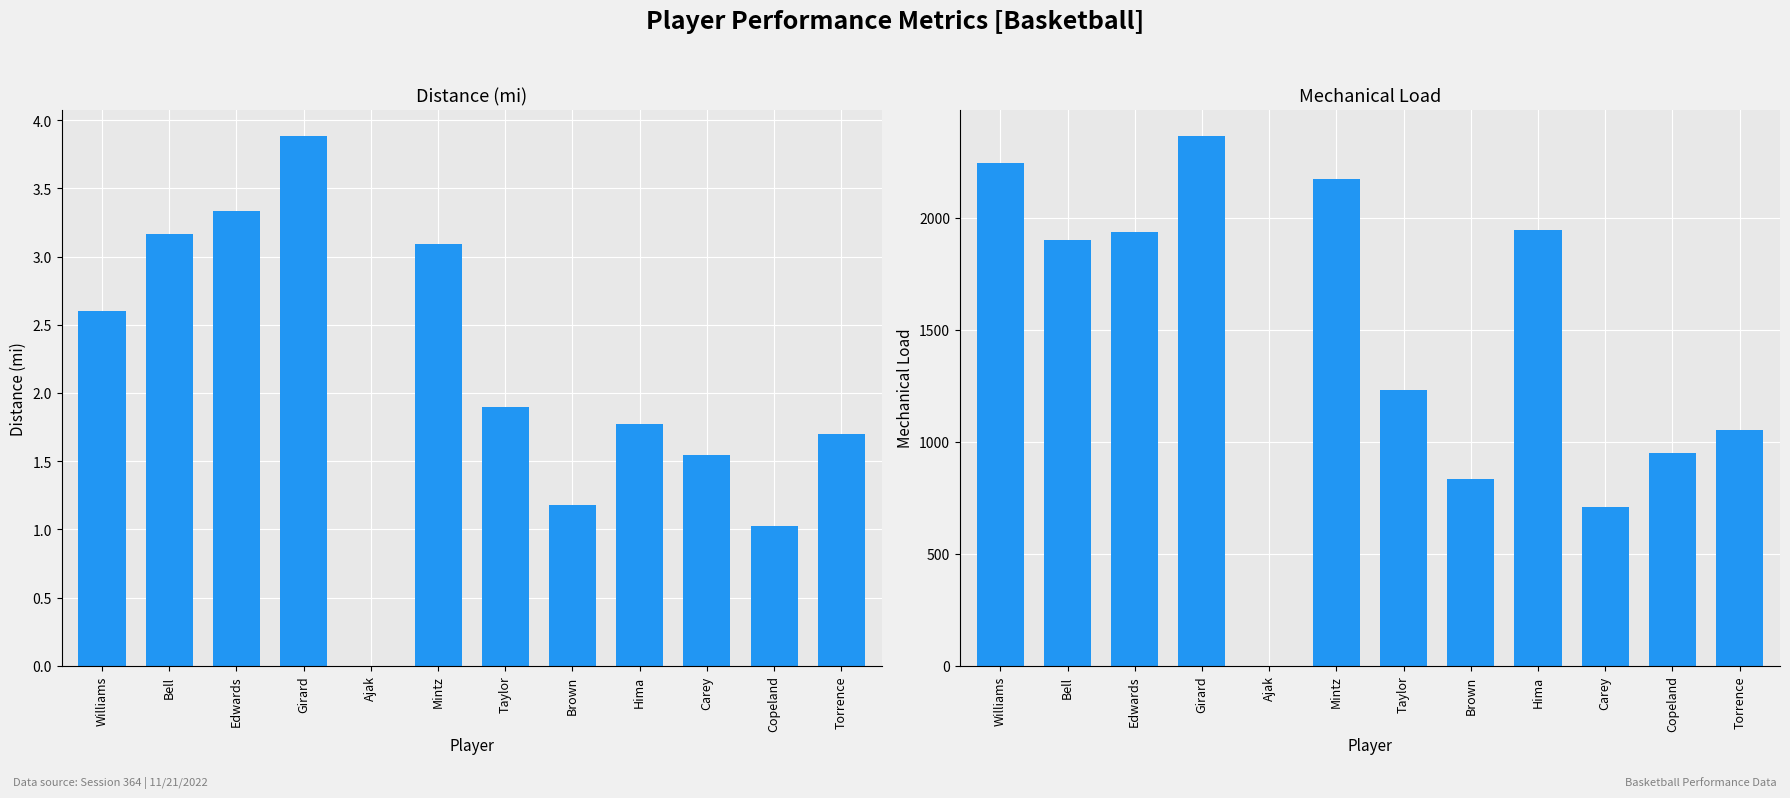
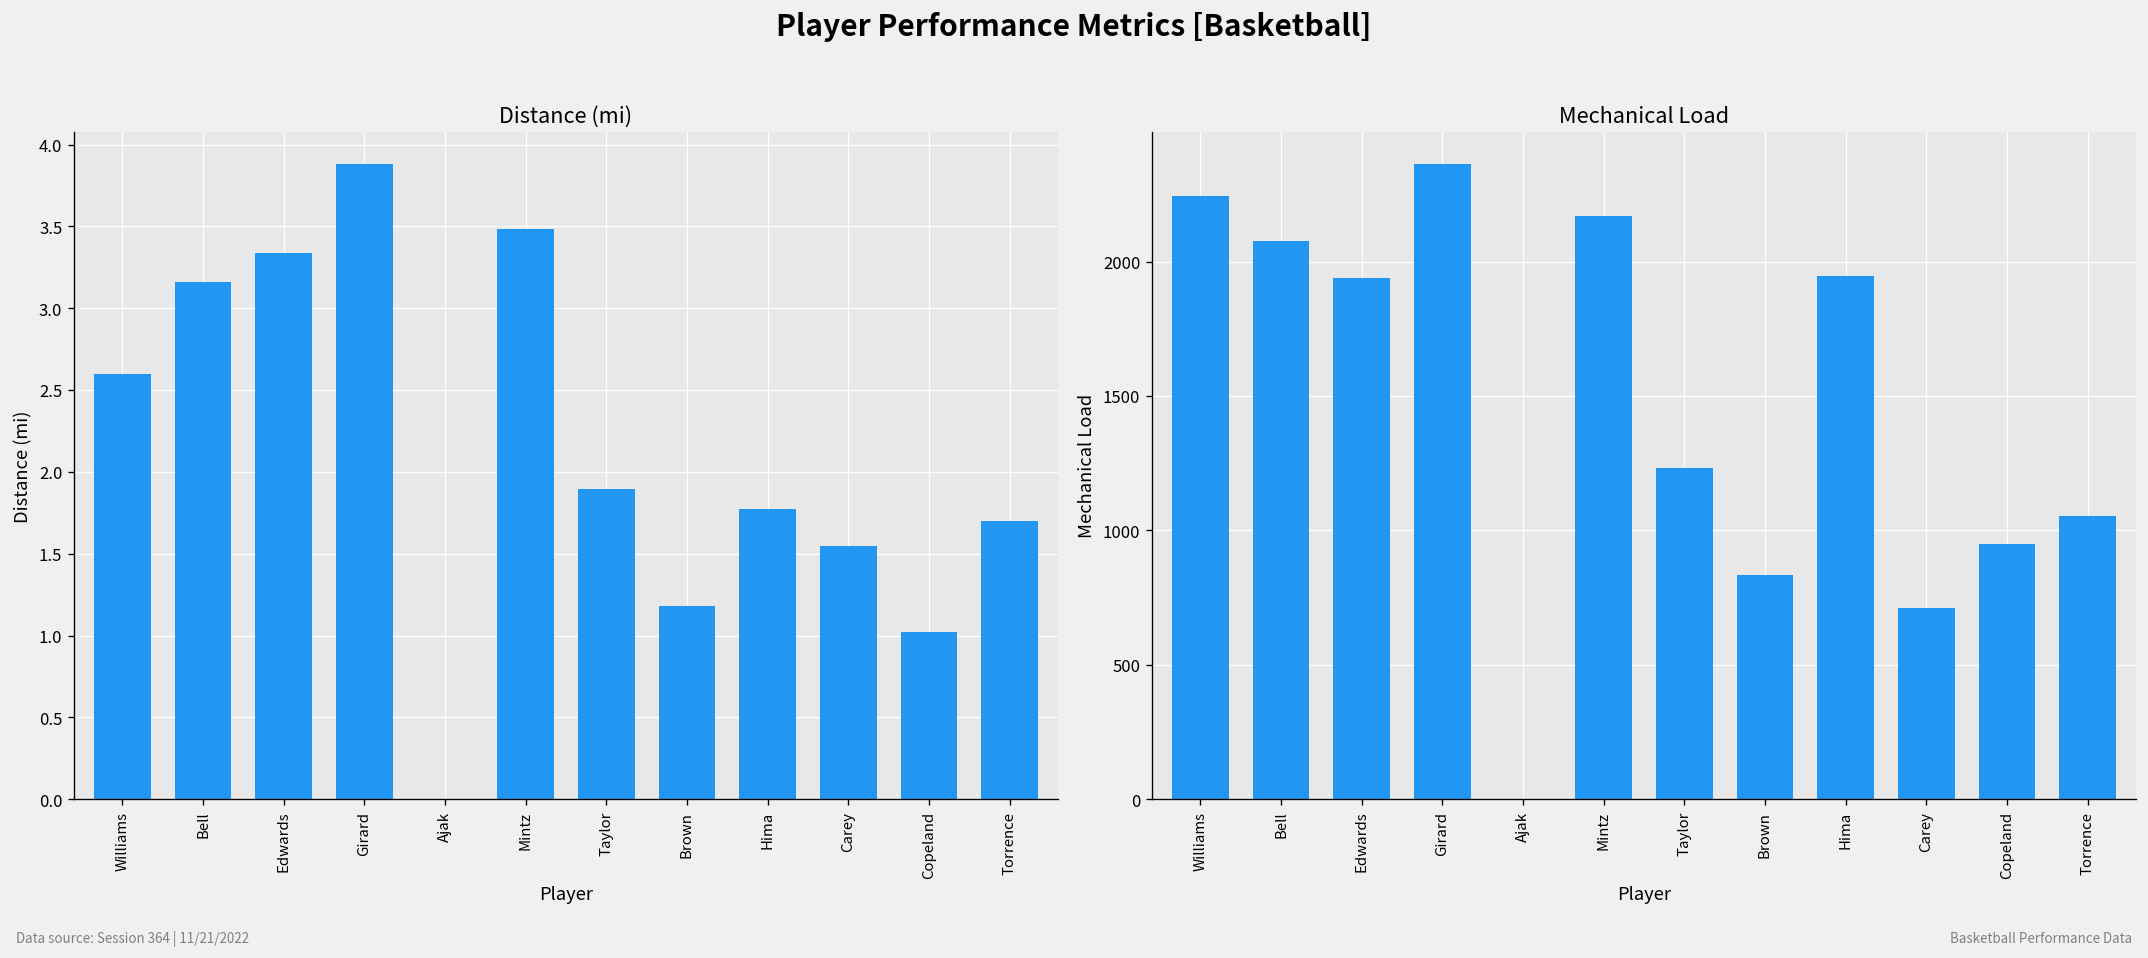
Distance (mi), Mintz: 3.10 -> 3.48
Mechanical Load, Bell: 1900 -> 2080
